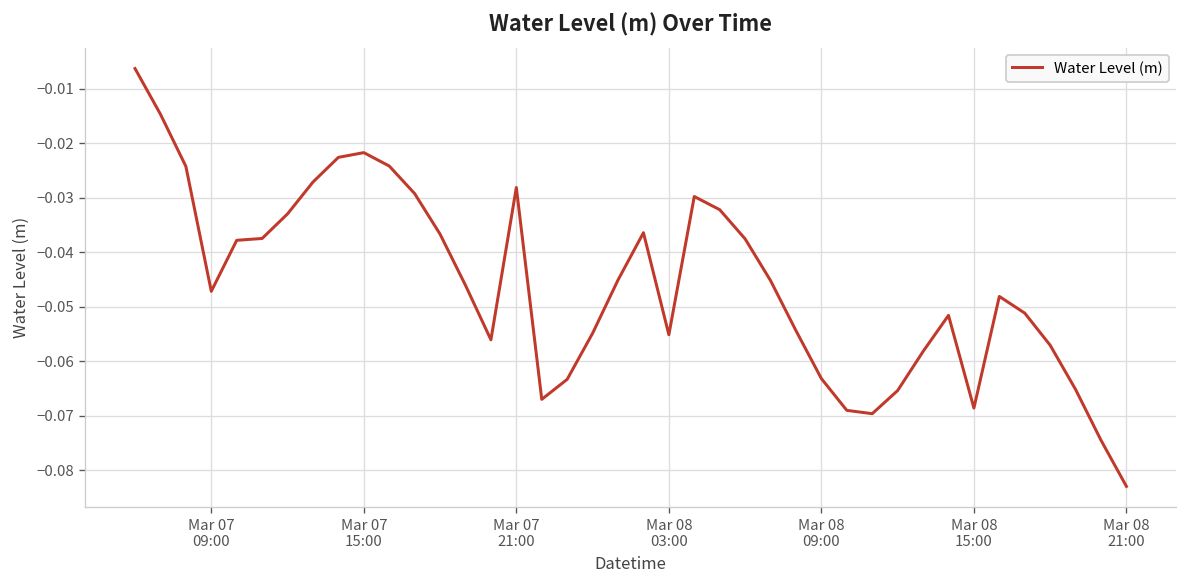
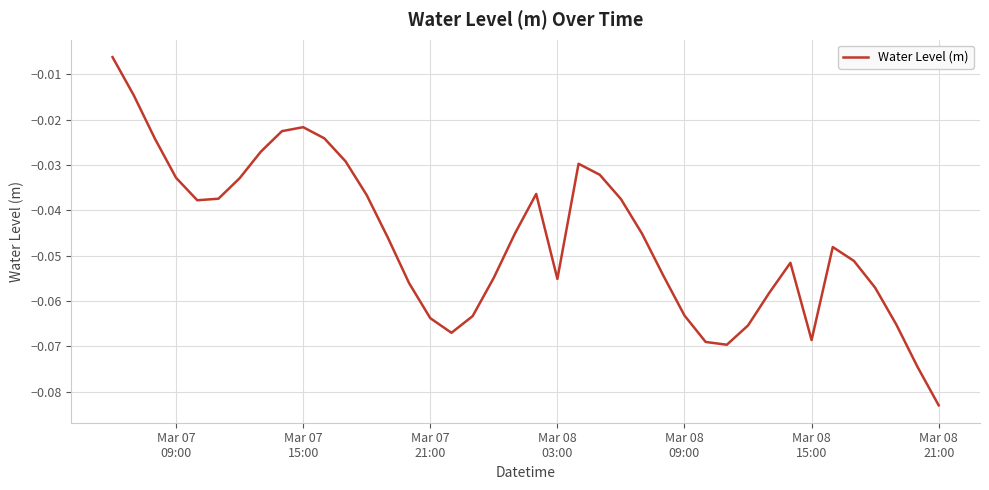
Mar 07 09:00: -0.047 -> -0.033
Mar 07 21:00: -0.028 -> -0.064
